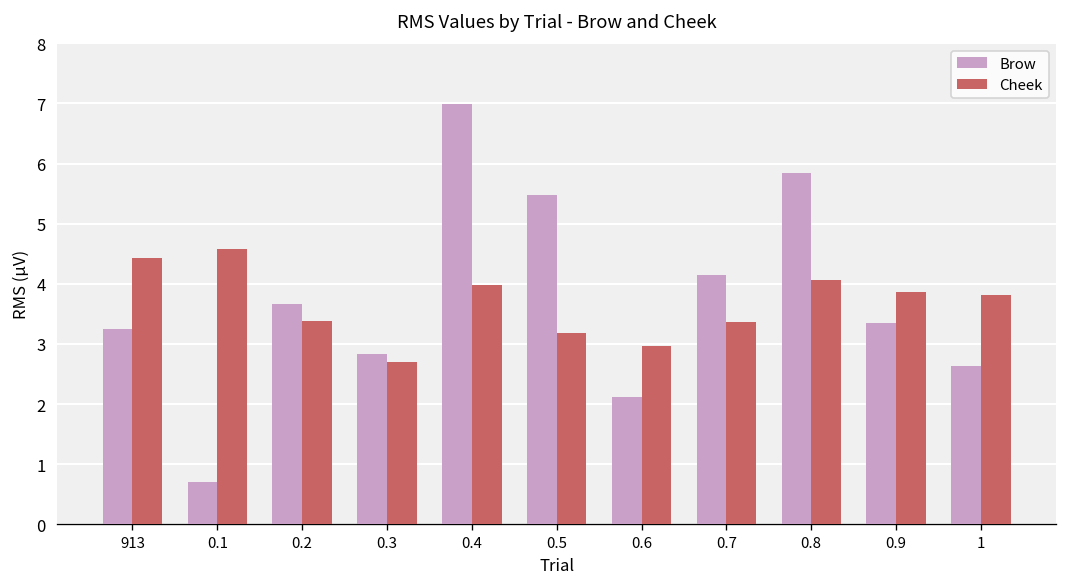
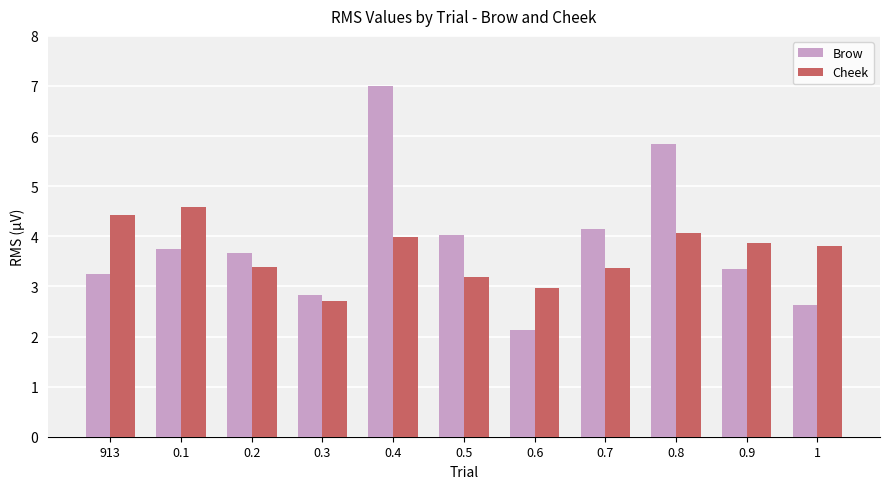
Brow, 0.1: 0.7 -> 3.7
Brow, 0.5: 5.5 -> 4.0
